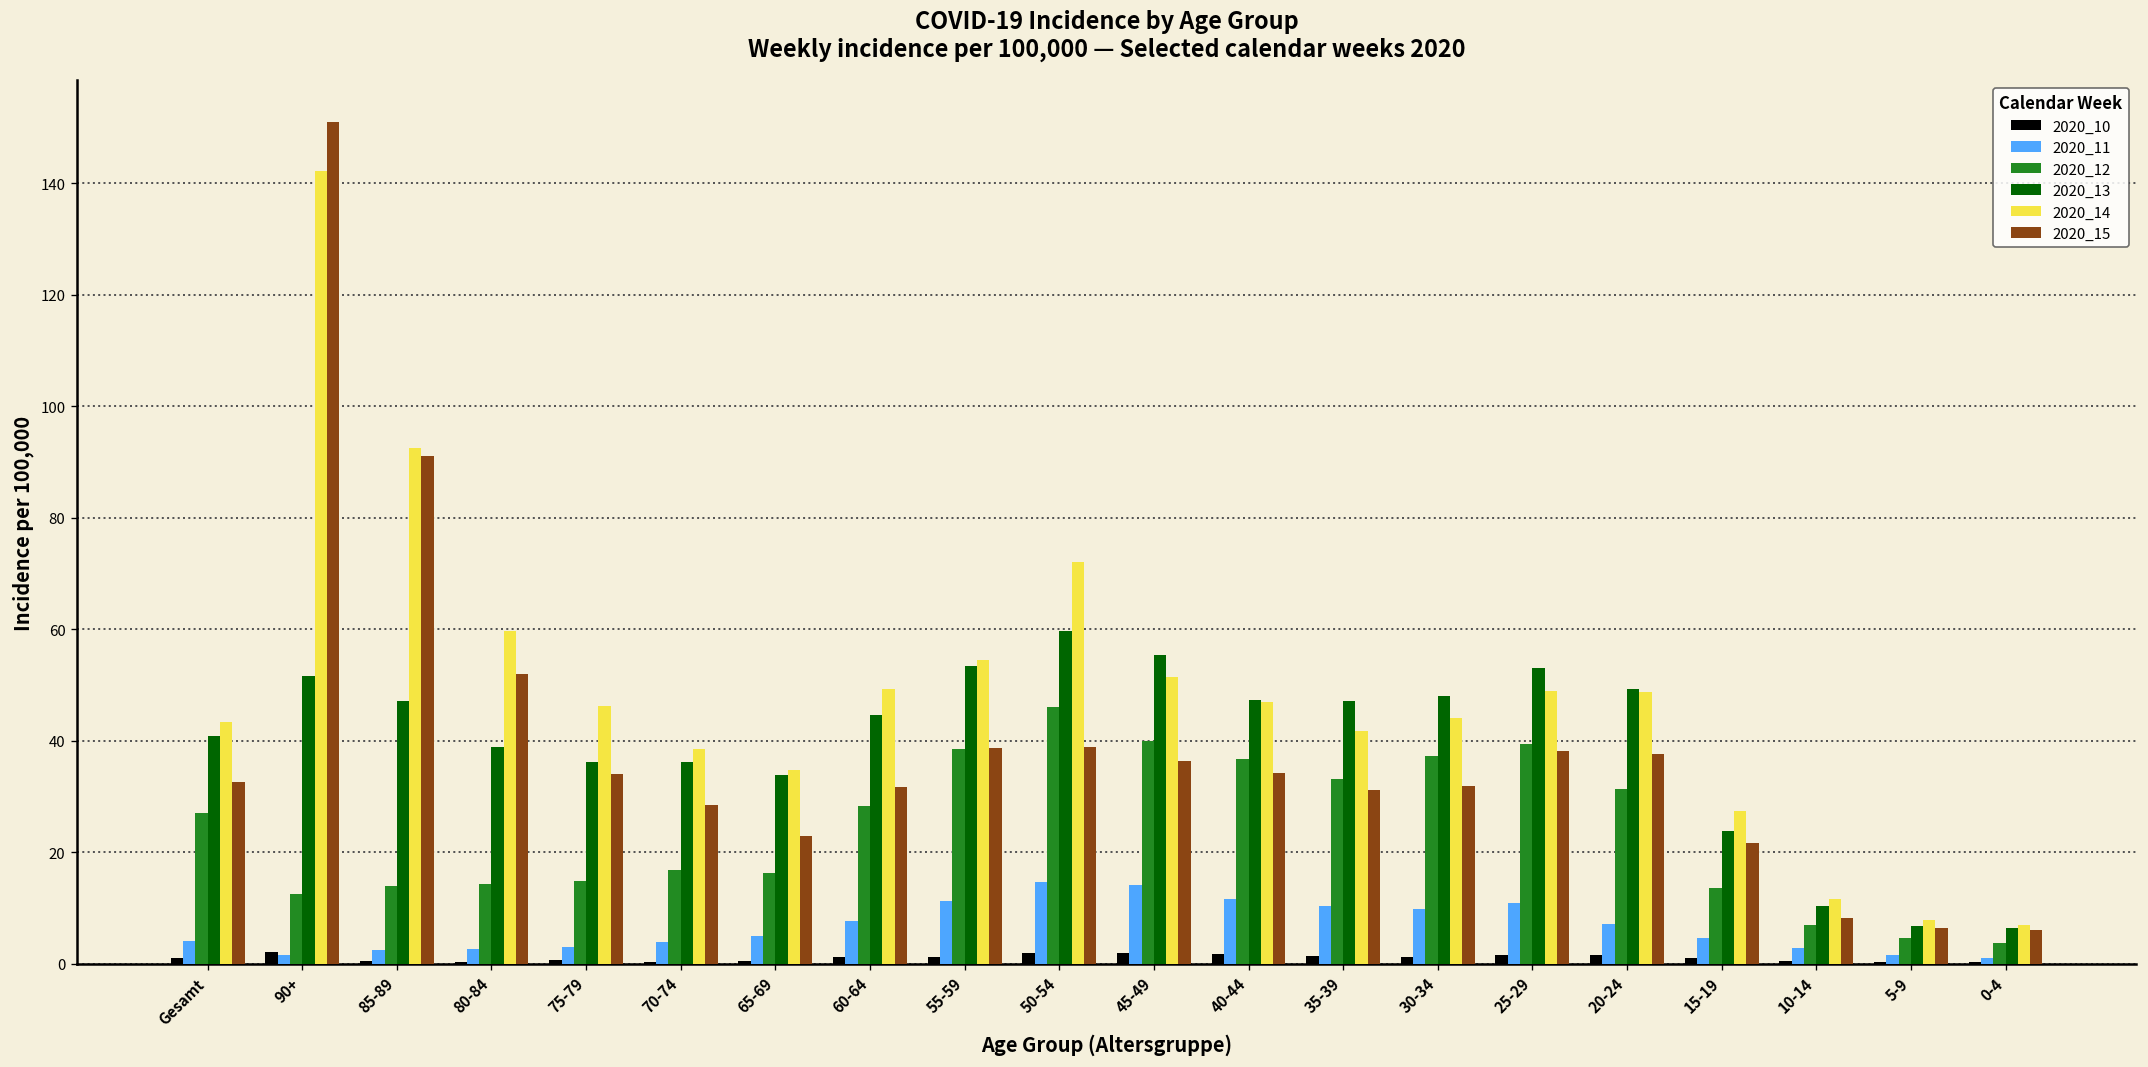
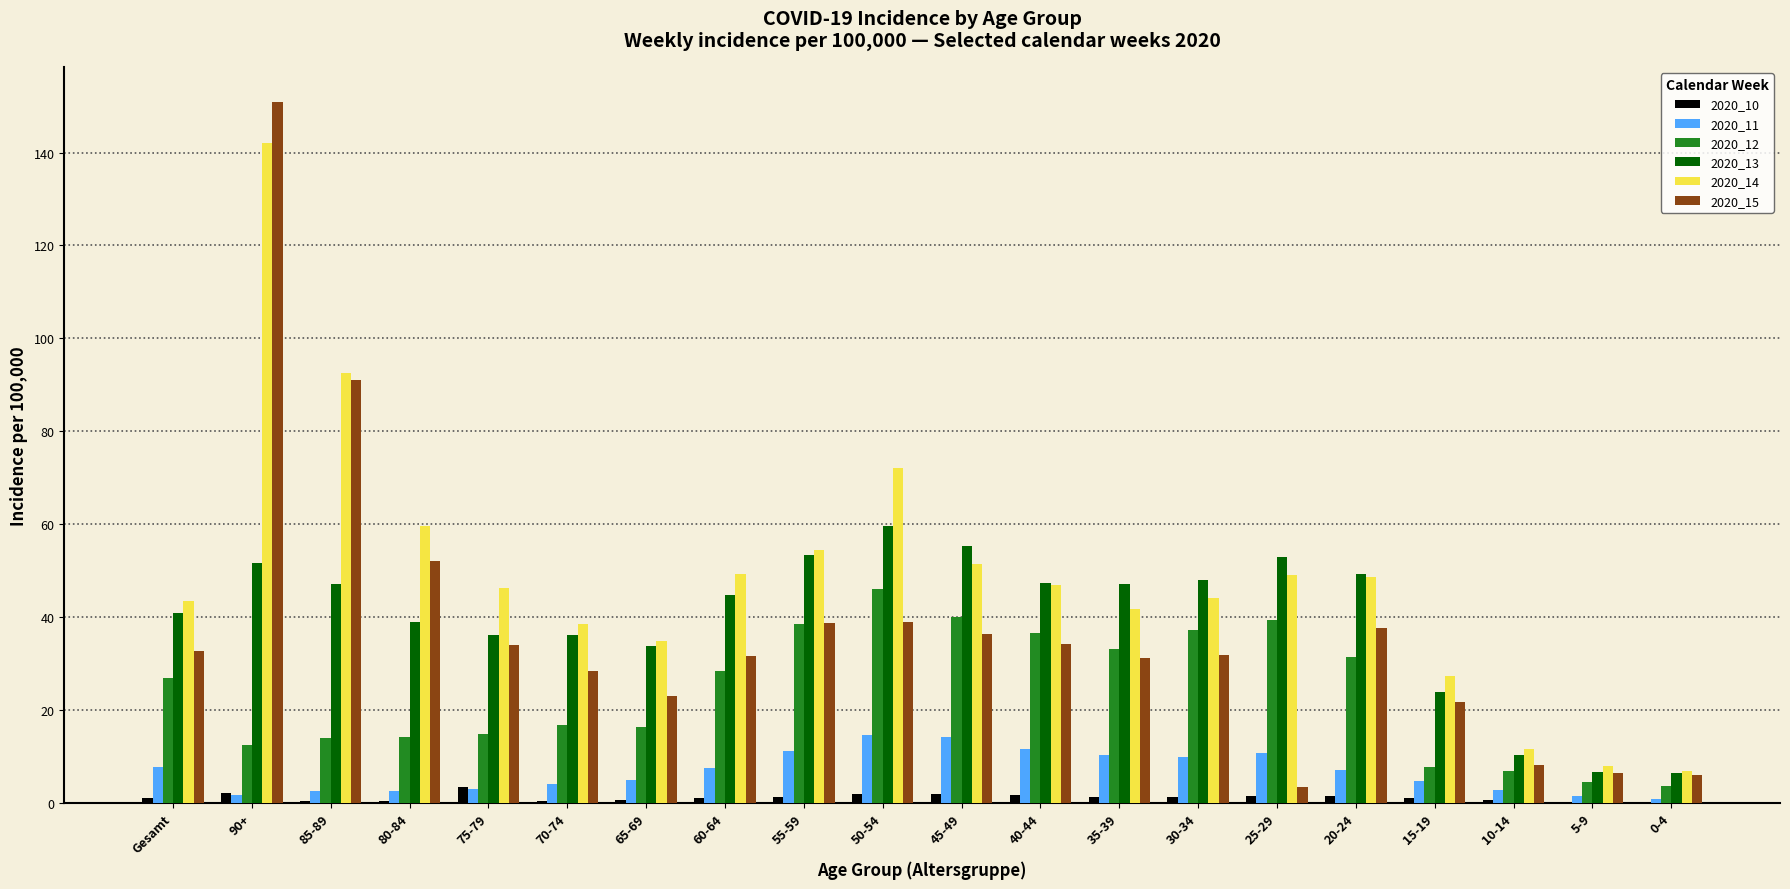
2020_11, Gesamt: 4 -> 8
2020_10, 75-79: 1 -> 3
2020_15, 25-29: 38 -> 3
2020_12, 15-19: 14 -> 8
